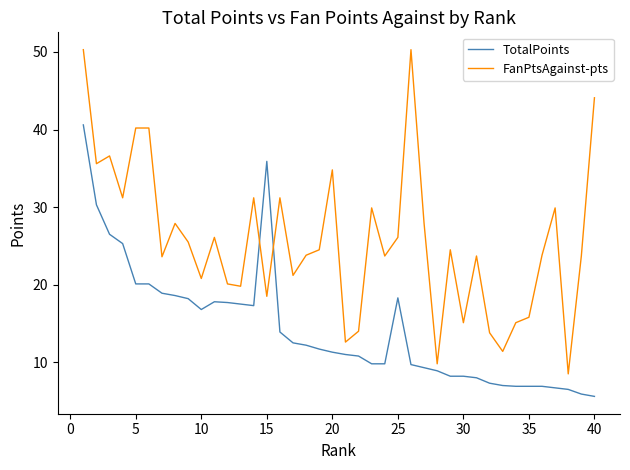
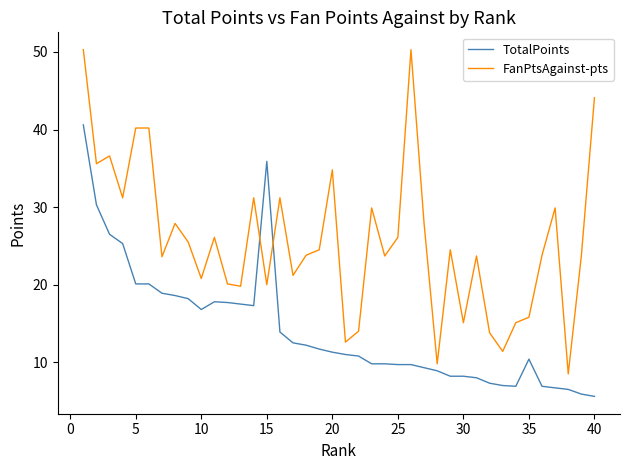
FanPtsAgainst-pts, 15: 19 -> 20
TotalPoints, 25: 18 -> 10
TotalPoints, 35: 7 -> 10
